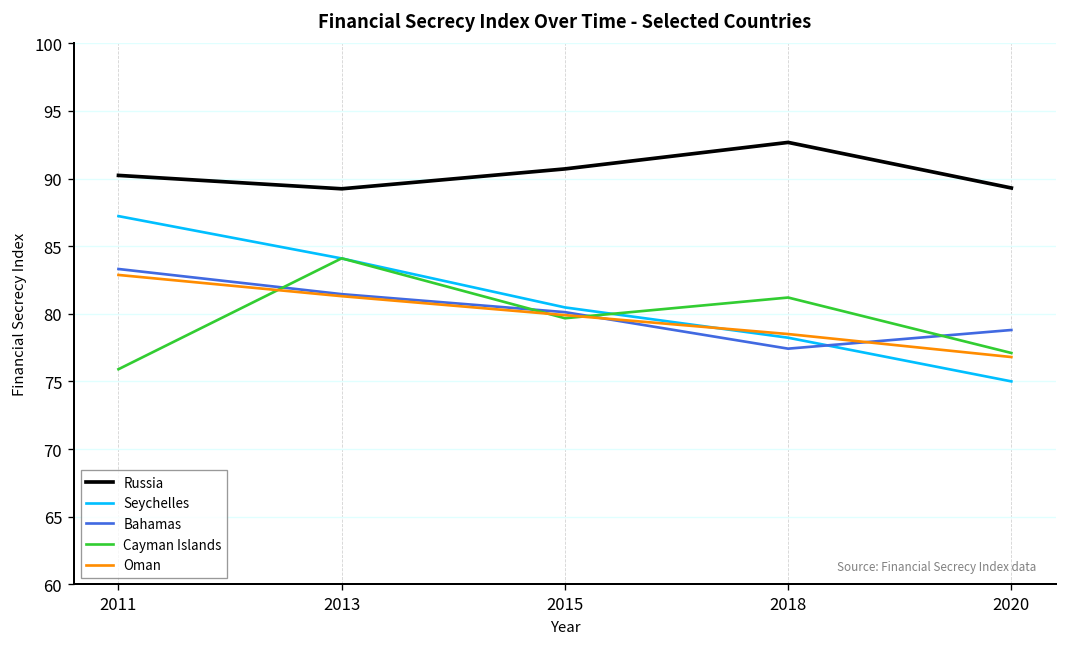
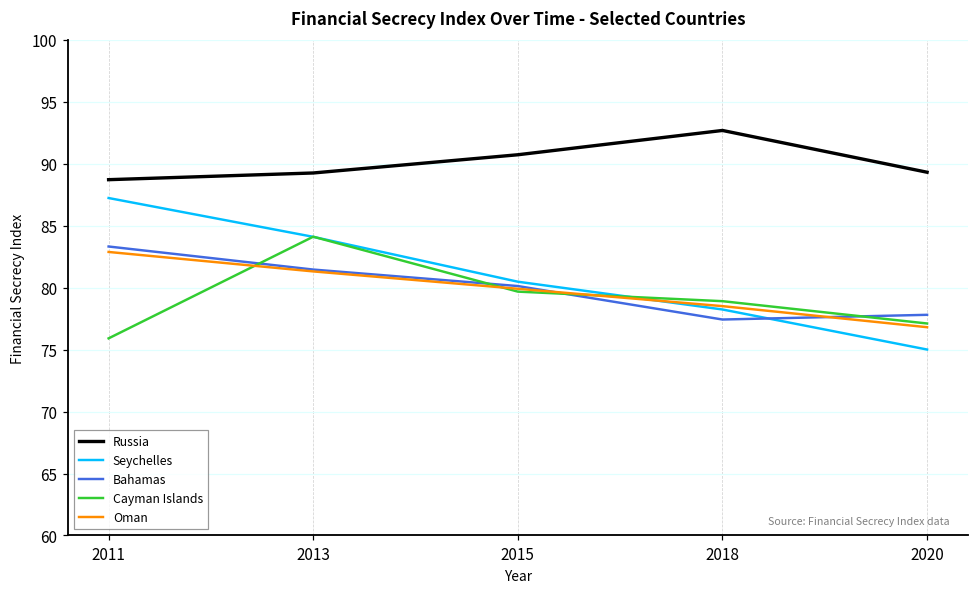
Russia, 2011: 90.2 -> 88.7
Cayman Islands, 2018: 81.2 -> 78.9
Bahamas, 2020: 78.8 -> 77.8
